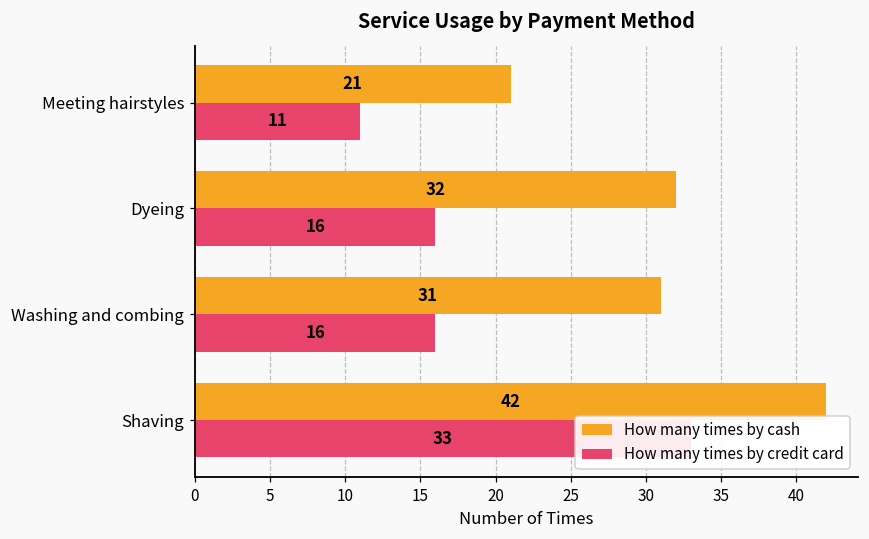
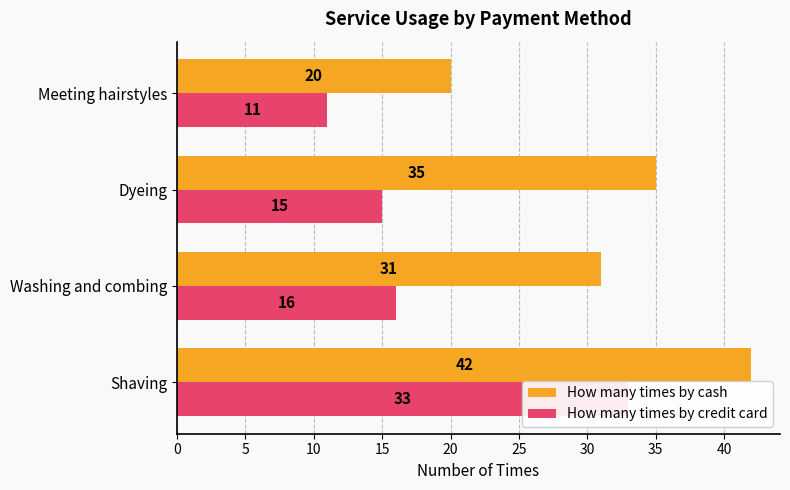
How many times by cash, Meeting hairstyles: 21 -> 20
How many times by cash, Dyeing: 32 -> 35
How many times by credit card, Dyeing: 16 -> 15
